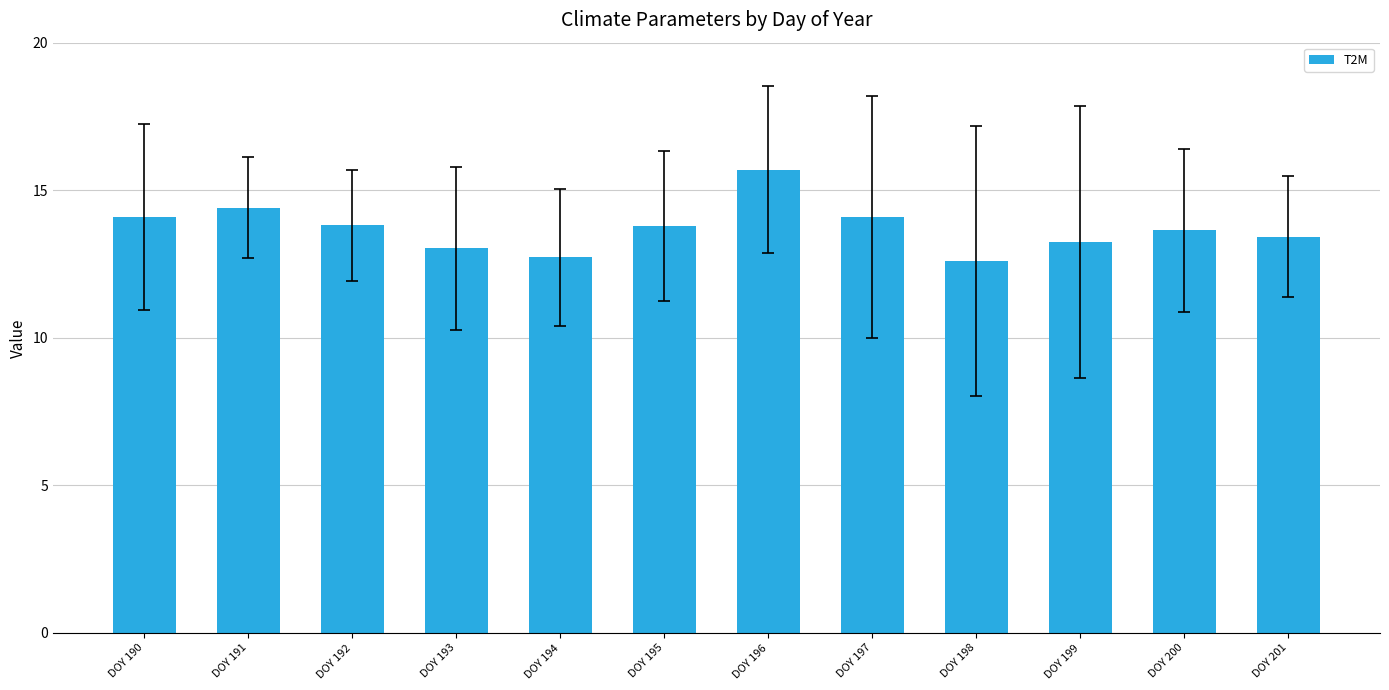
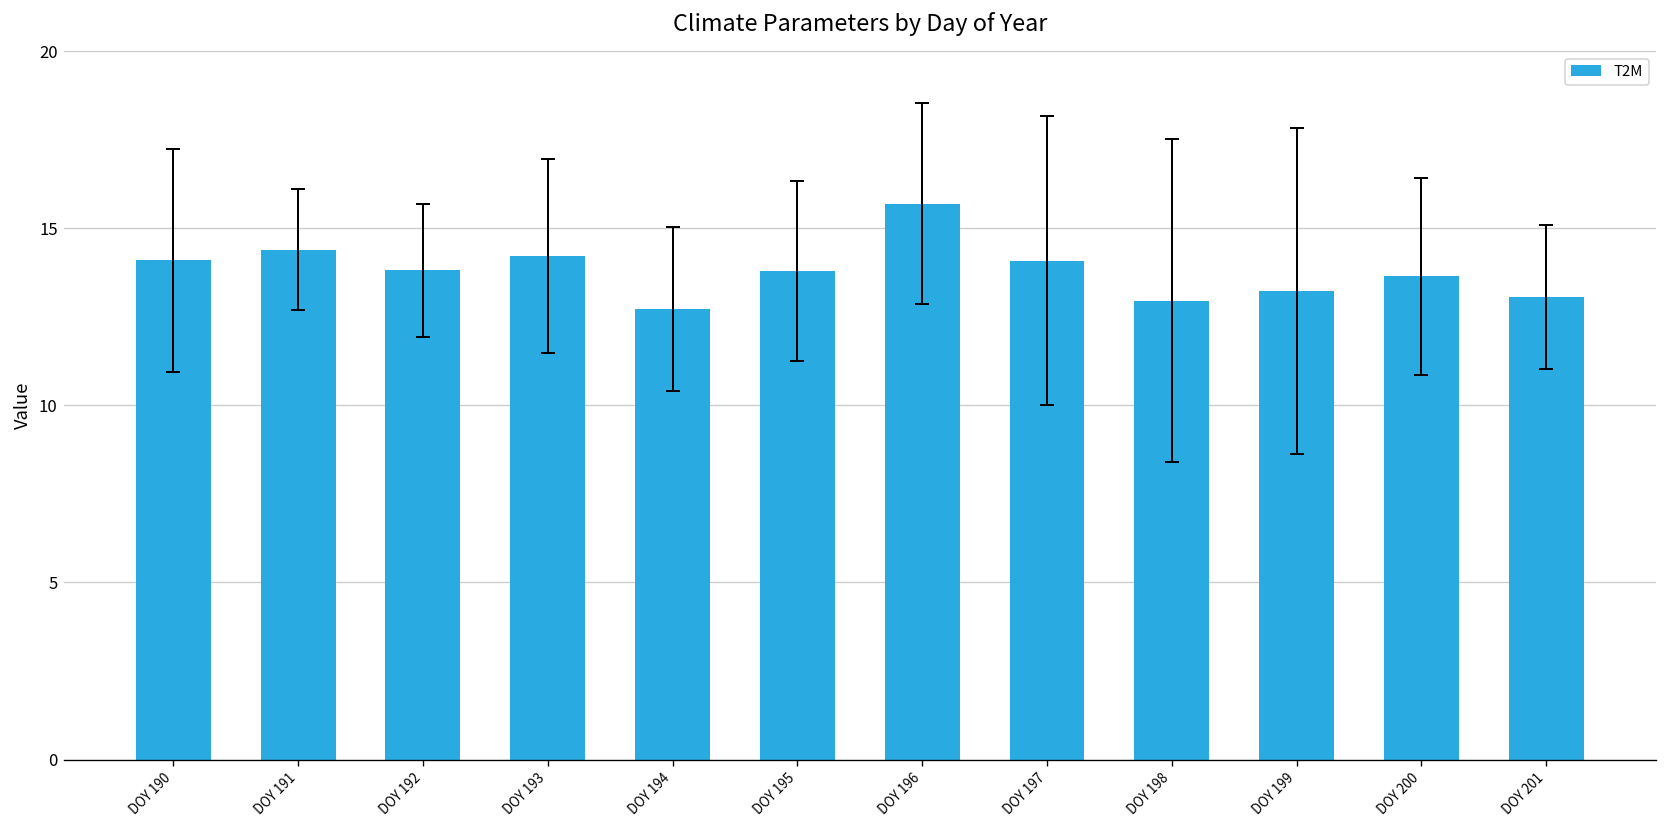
T2M, DOY 193: 13.0 -> 14.2
T2M, DOY 198: 12.6 -> 13.0
T2M, DOY 201: 13.4 -> 13.1
